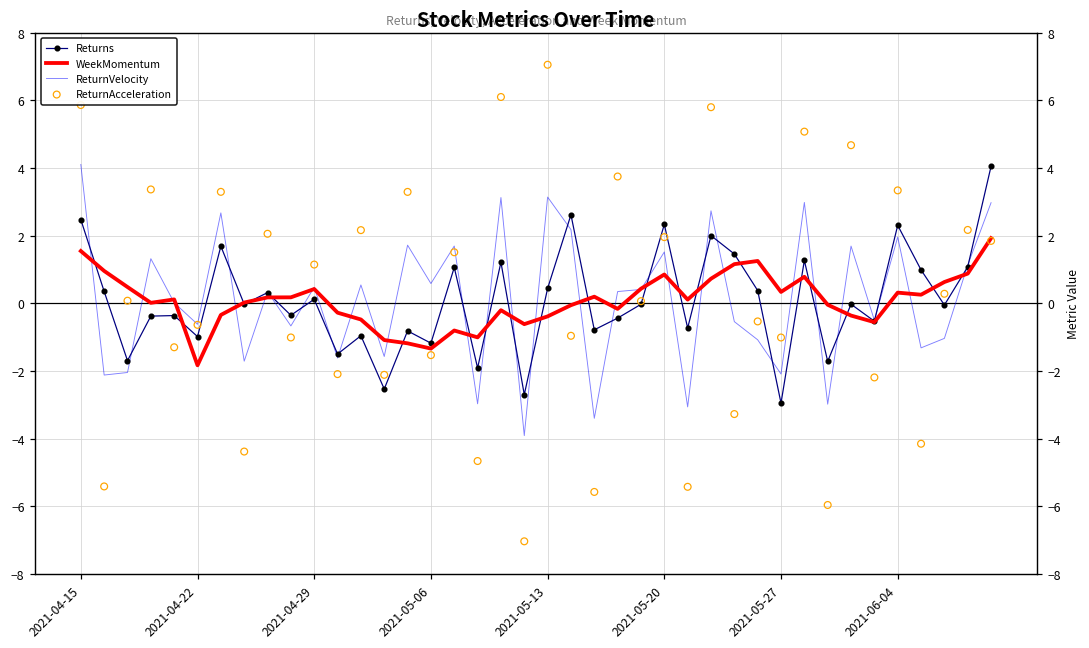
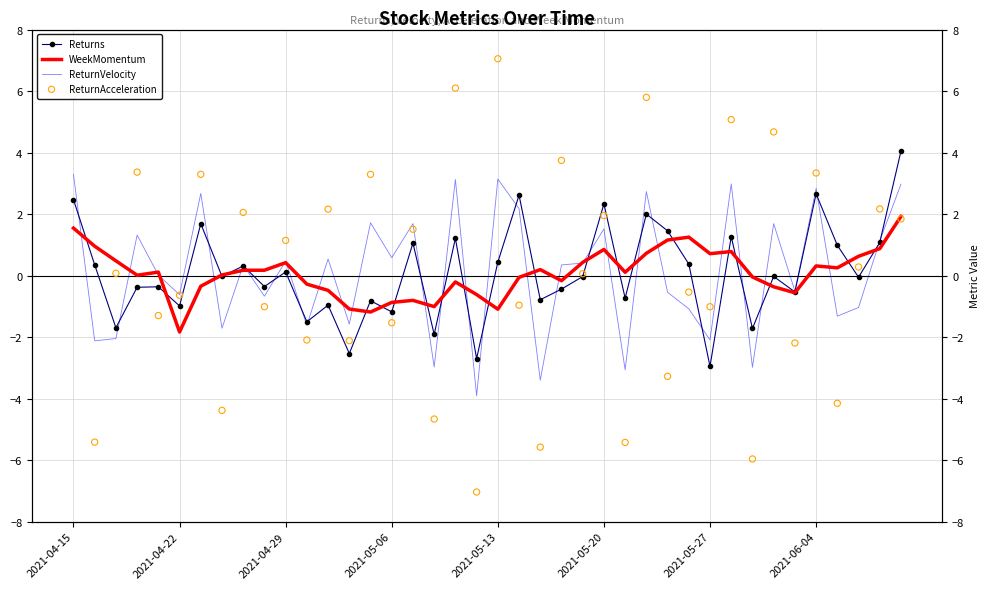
ReturnVelocity, 2021-04-15: 4.1 -> 3.3
WeekMomentum, 2021-05-06: -1.3 -> -0.9
WeekMomentum, 2021-05-13: -0.4 -> -1.1
WeekMomentum, 2021-05-27: 0.3 -> 0.7
Returns, 2021-06-04: 2.3 -> 2.7
ReturnVelocity, 2021-06-04: 2.0 -> 2.8
